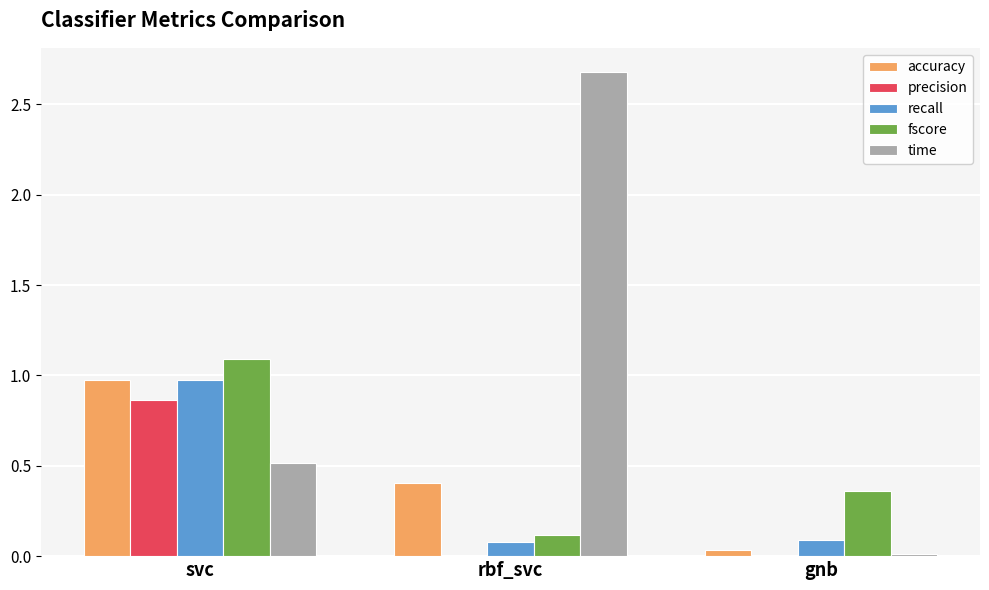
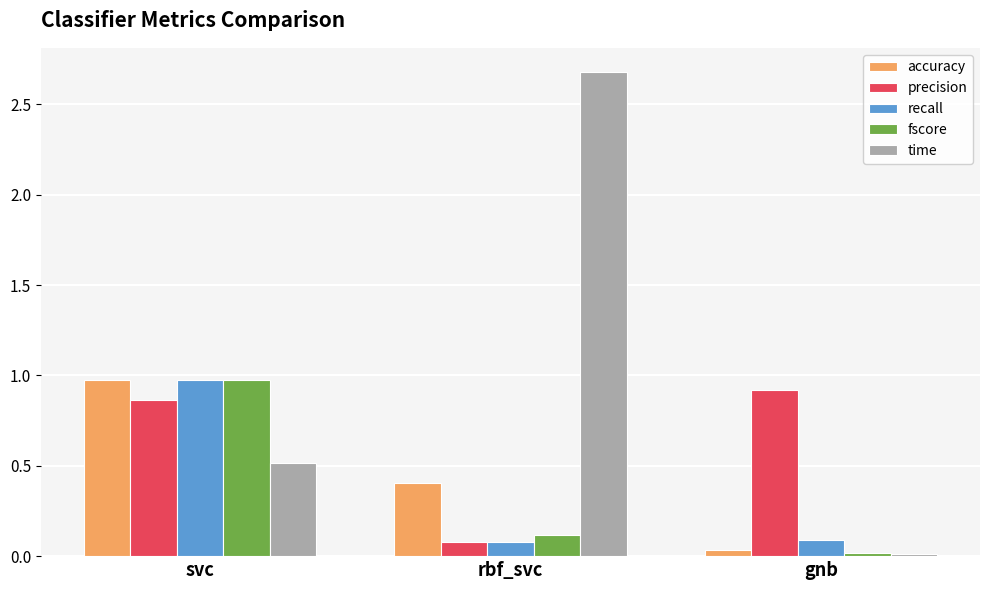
fscore, svc: 1.09 -> 0.97
precision, rbf_svc: 0.01 -> 0.08
precision, gnb: 0.01 -> 0.92
fscore, gnb: 0.36 -> 0.02
